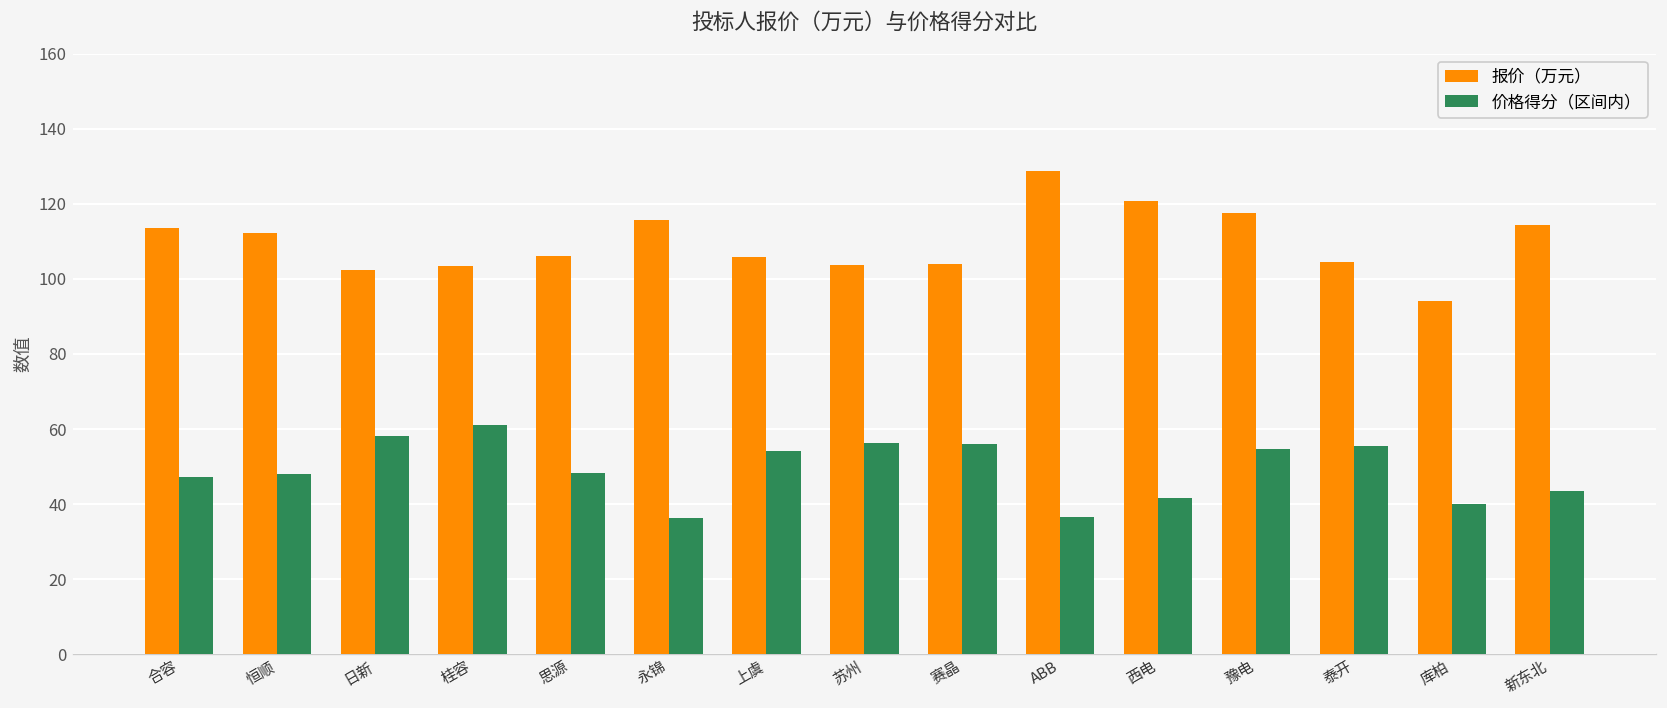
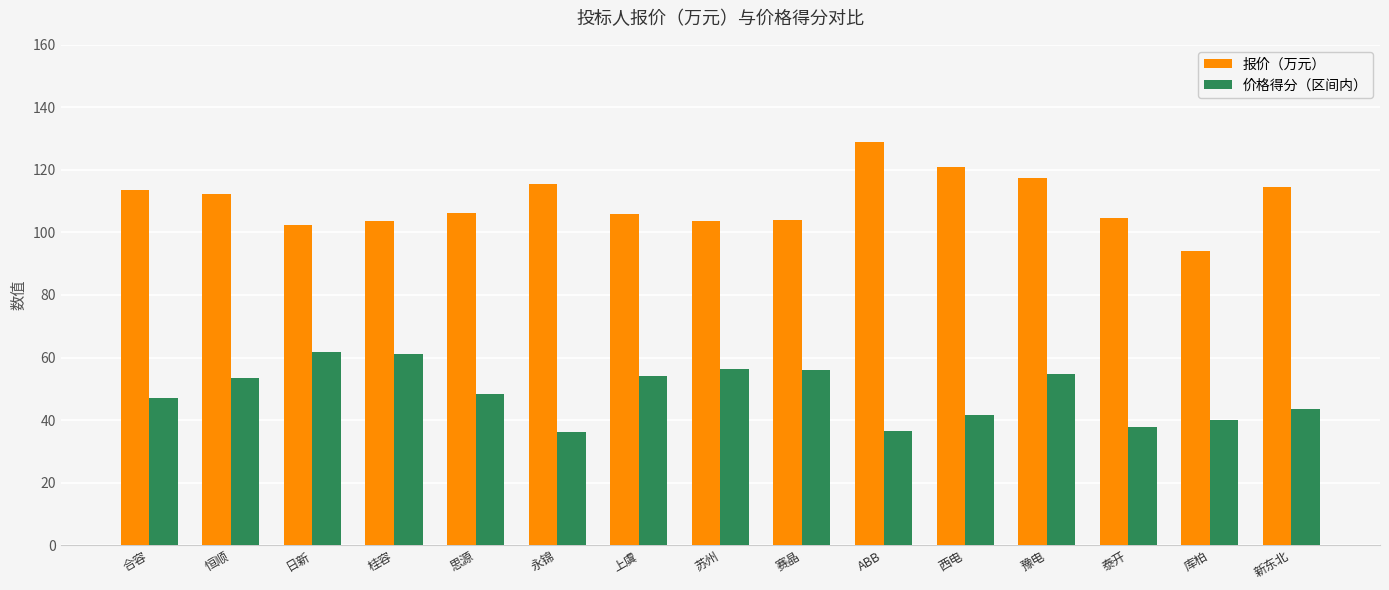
价格得分（区间内）, 恒顺: 48 -> 53
价格得分（区间内）, 日新: 58 -> 62
价格得分（区间内）, 泰开: 56 -> 38
